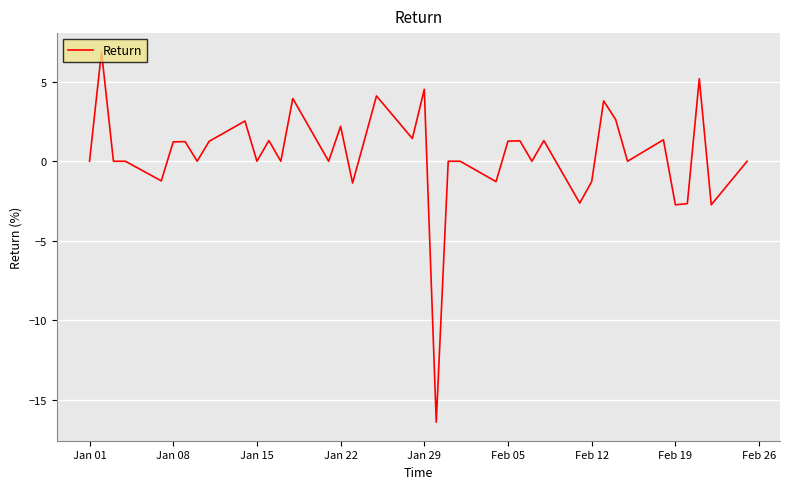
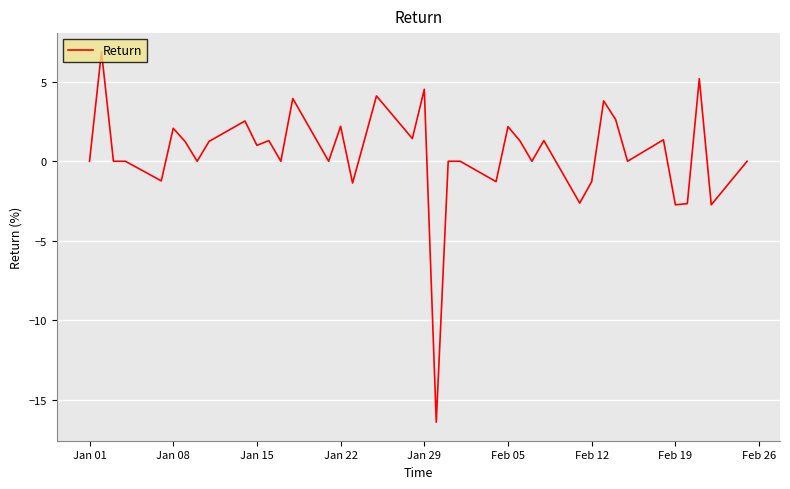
Jan 08: 1.2 -> 2.1
Jan 15: 0 -> 1
Feb 05: 1.3 -> 2.2
